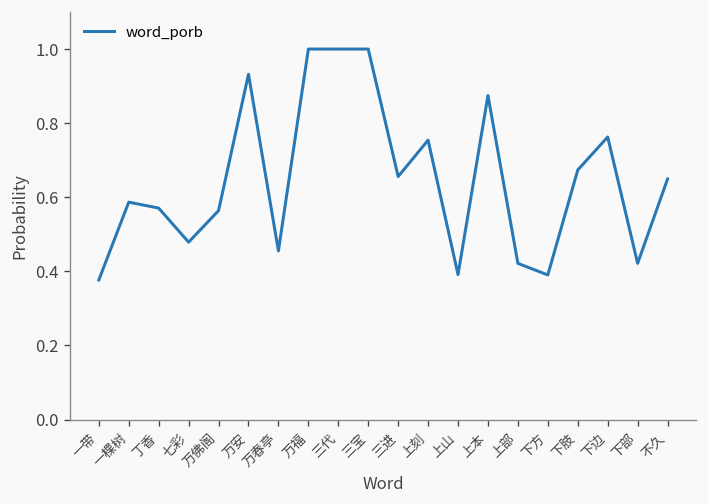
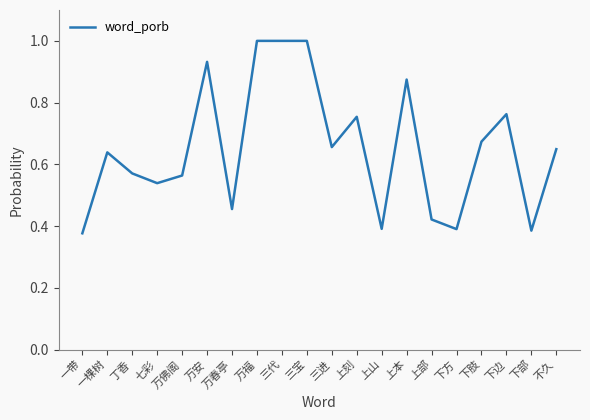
一棵树: 0.59 -> 0.64
七彩: 0.48 -> 0.54
下部: 0.42 -> 0.39
